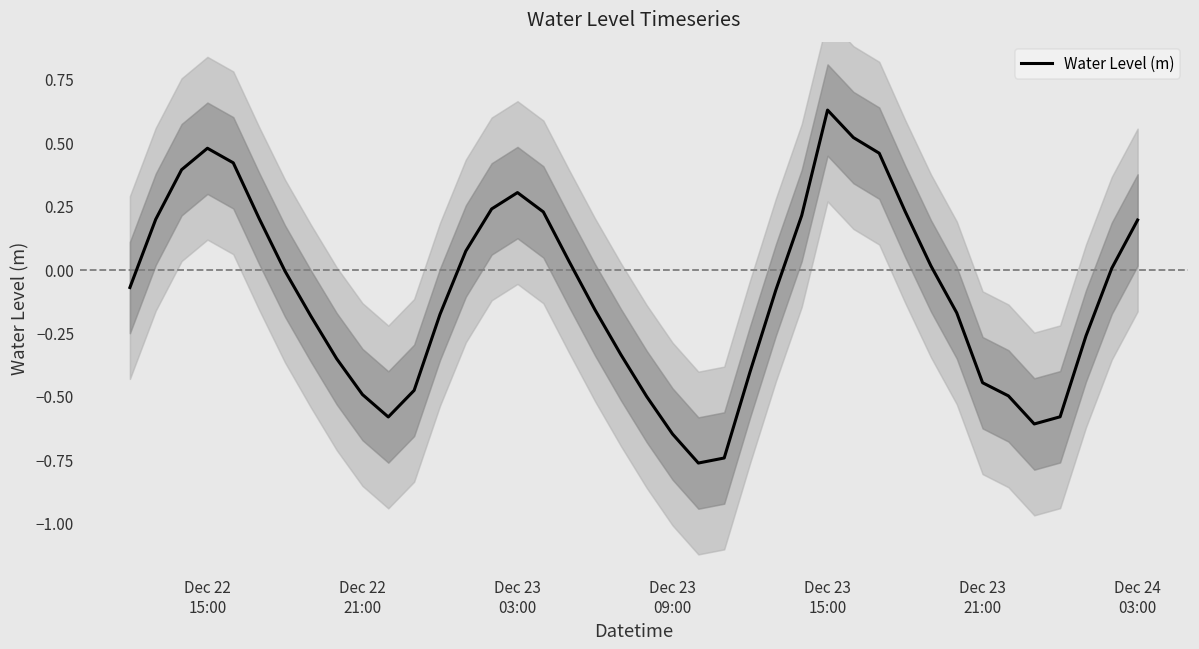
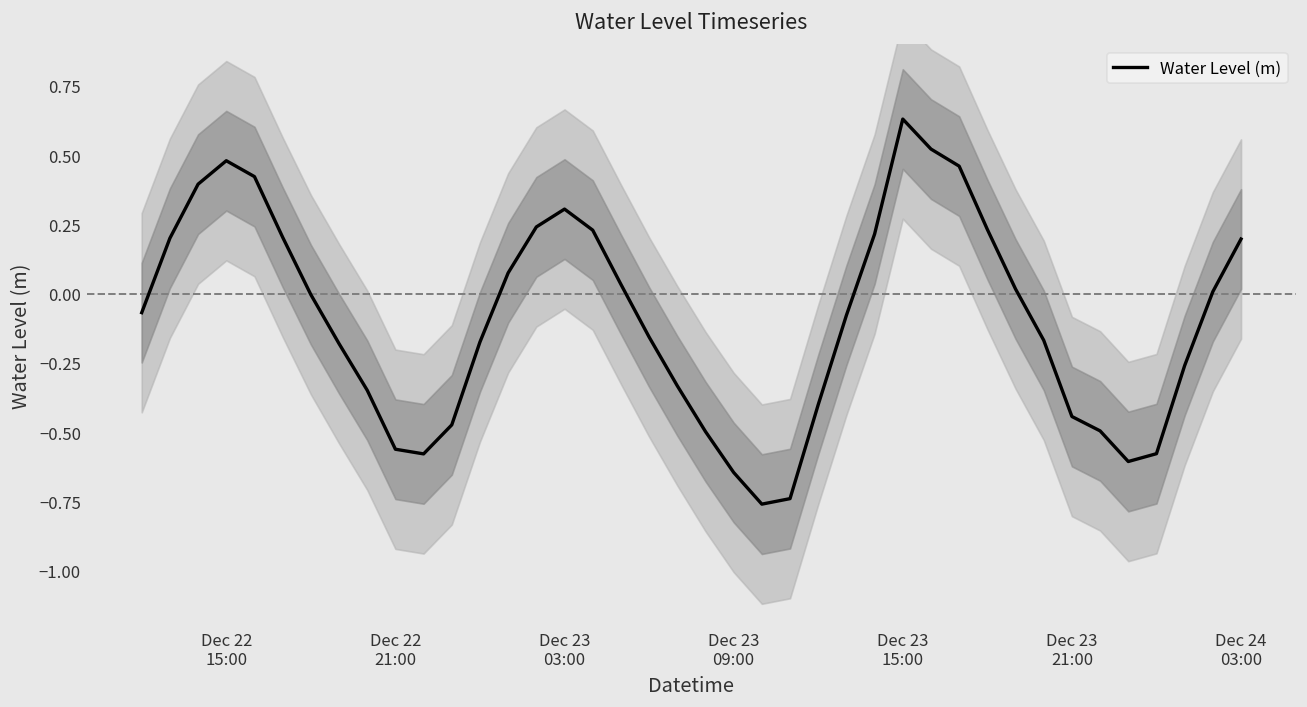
Water Level (m), Dec 22 21:00: -0.49 -> -0.56
